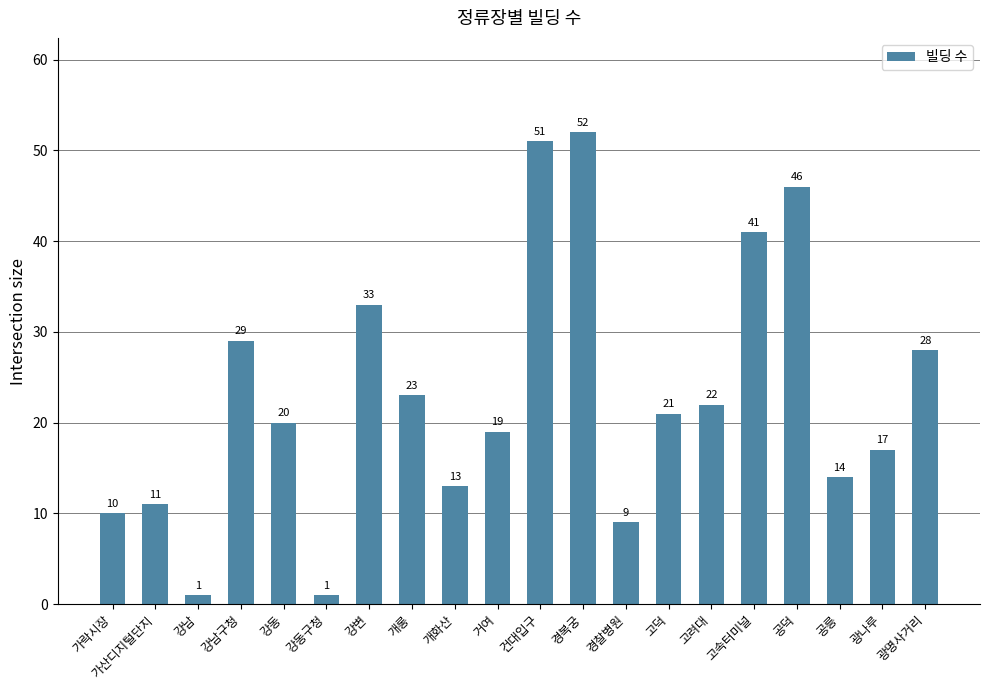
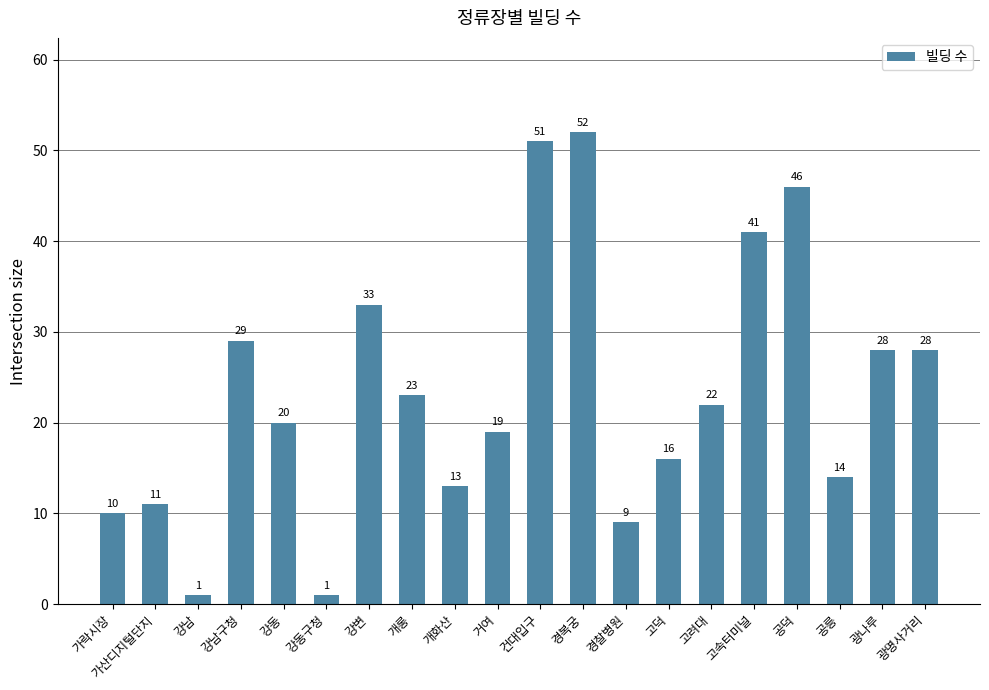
고덕: 21 -> 16
광나루: 17 -> 28
